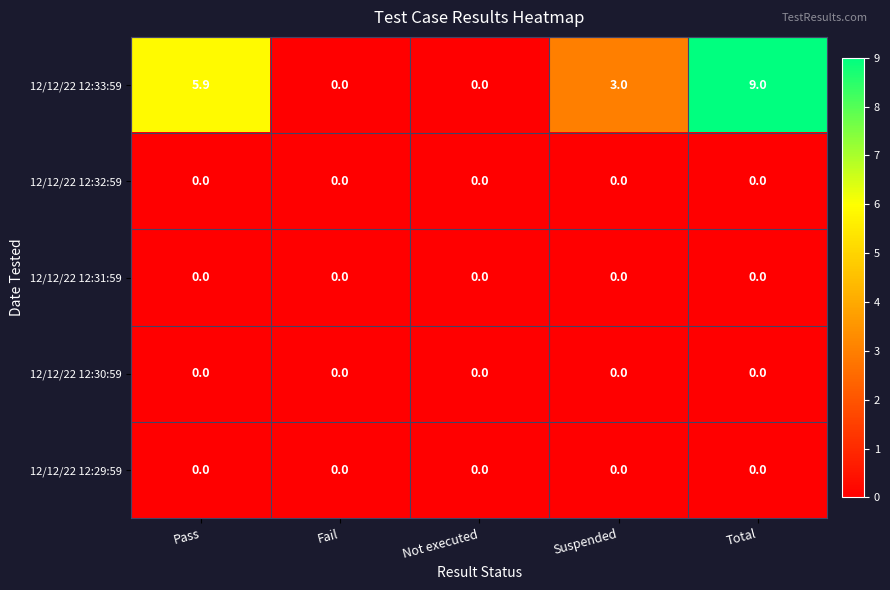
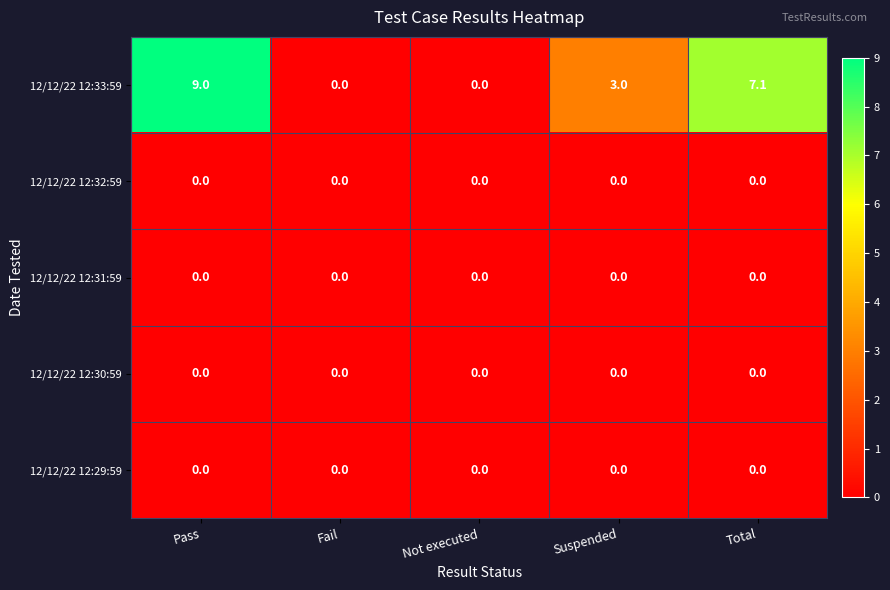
12/12/22 12:33:59, Pass: 5.9 -> 9.0
12/12/22 12:33:59, Total: 9.0 -> 7.1
